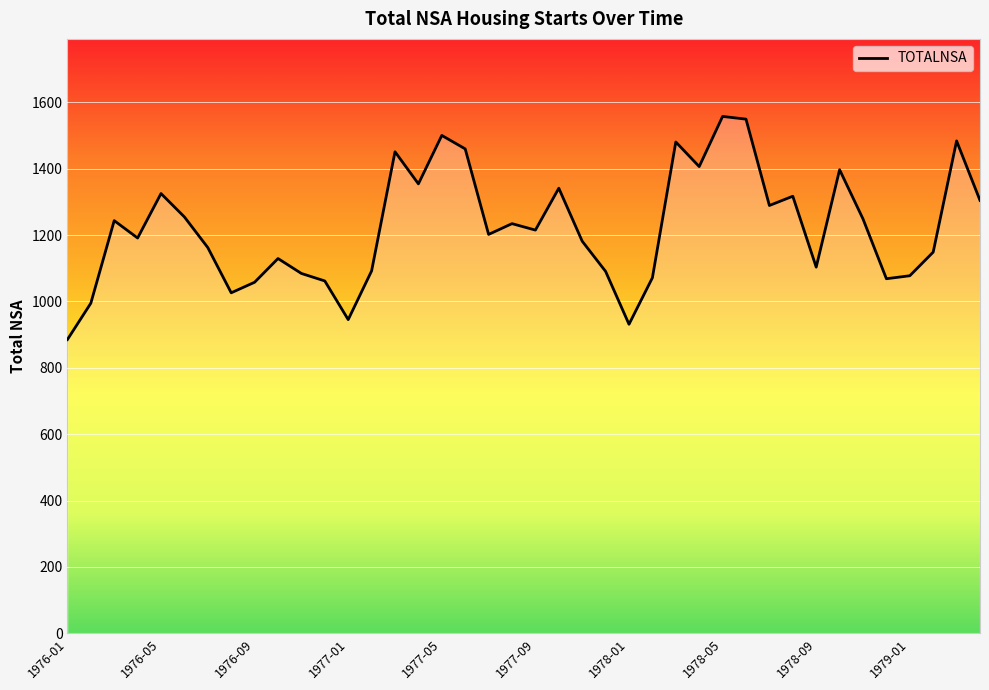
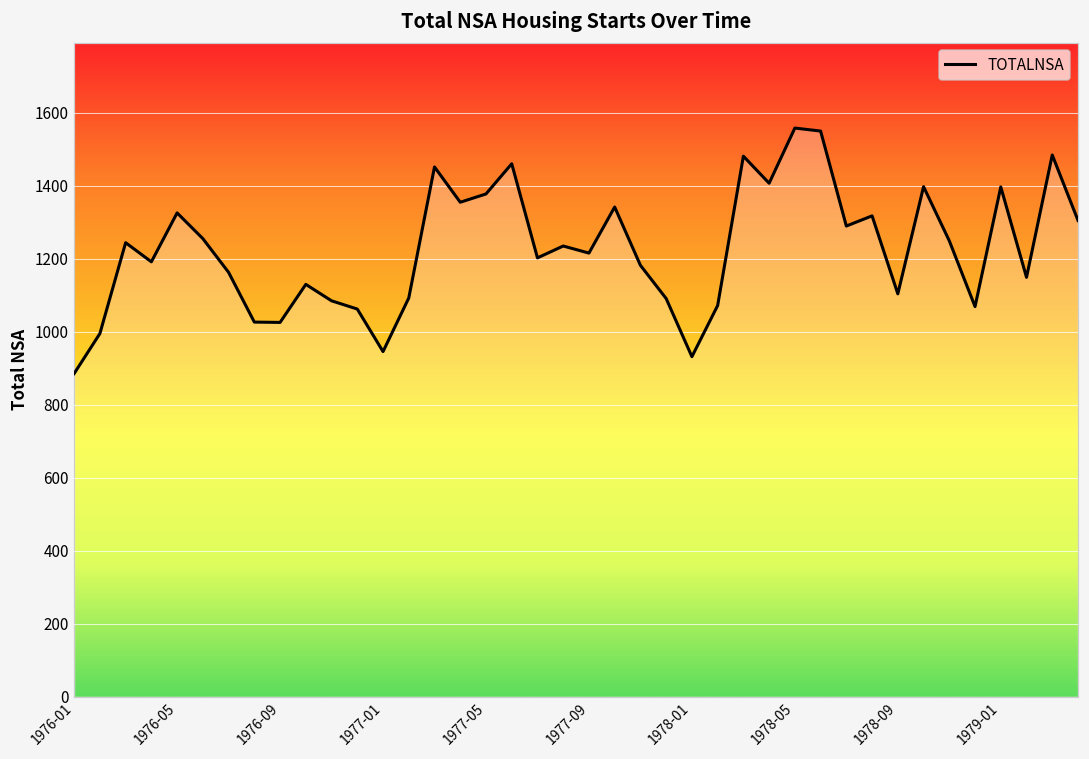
1976-09: 1060 -> 1030
1977-05: 1500 -> 1380
1979-01: 1080 -> 1400
